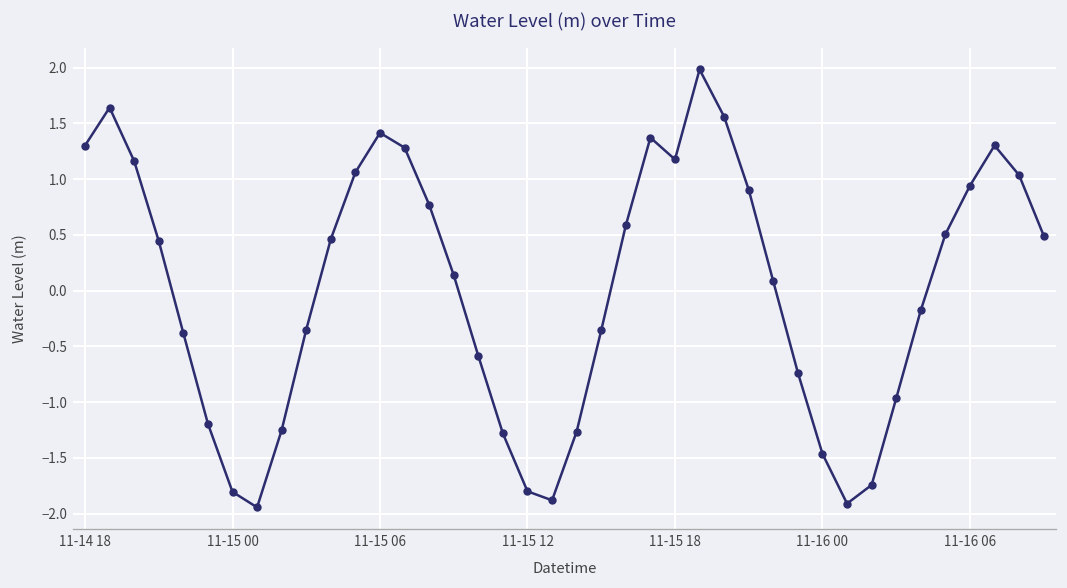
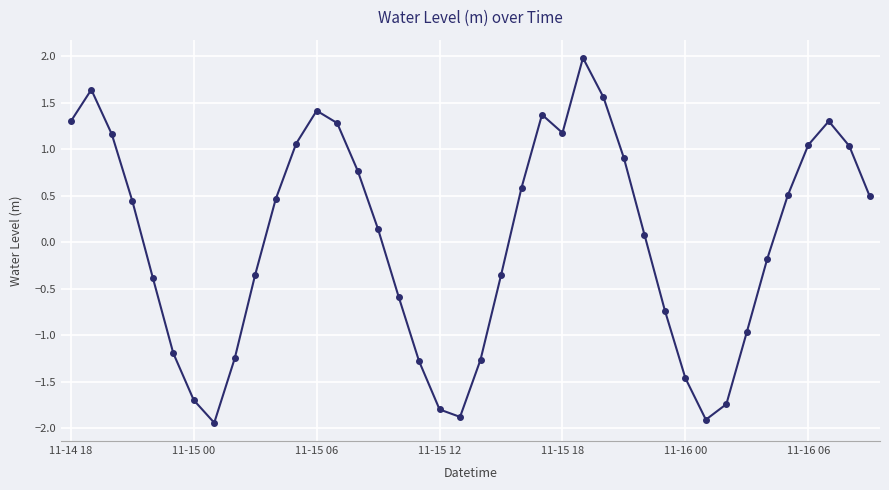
11-15 00: -1.8 -> -1.7
11-16 06: 0.9 -> 1.0
